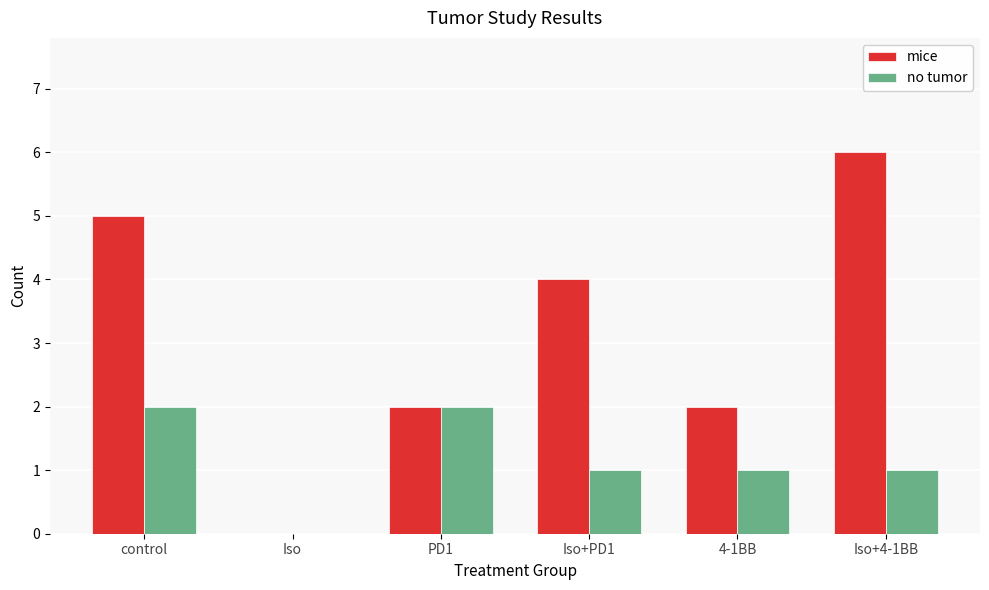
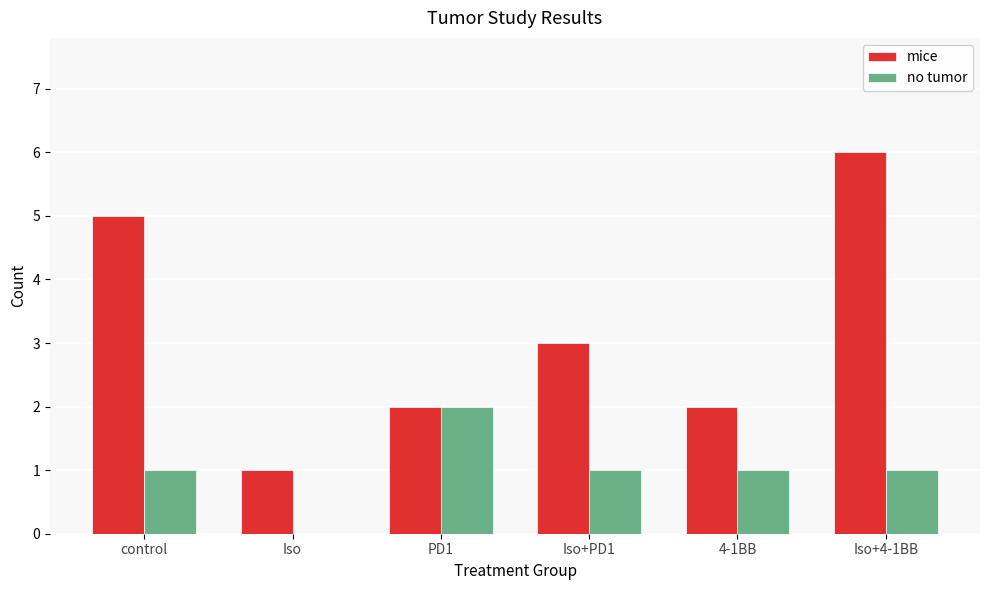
no tumor, control: 2 -> 1
mice, Iso: 0 -> 1
mice, Iso+PD1: 4 -> 3
